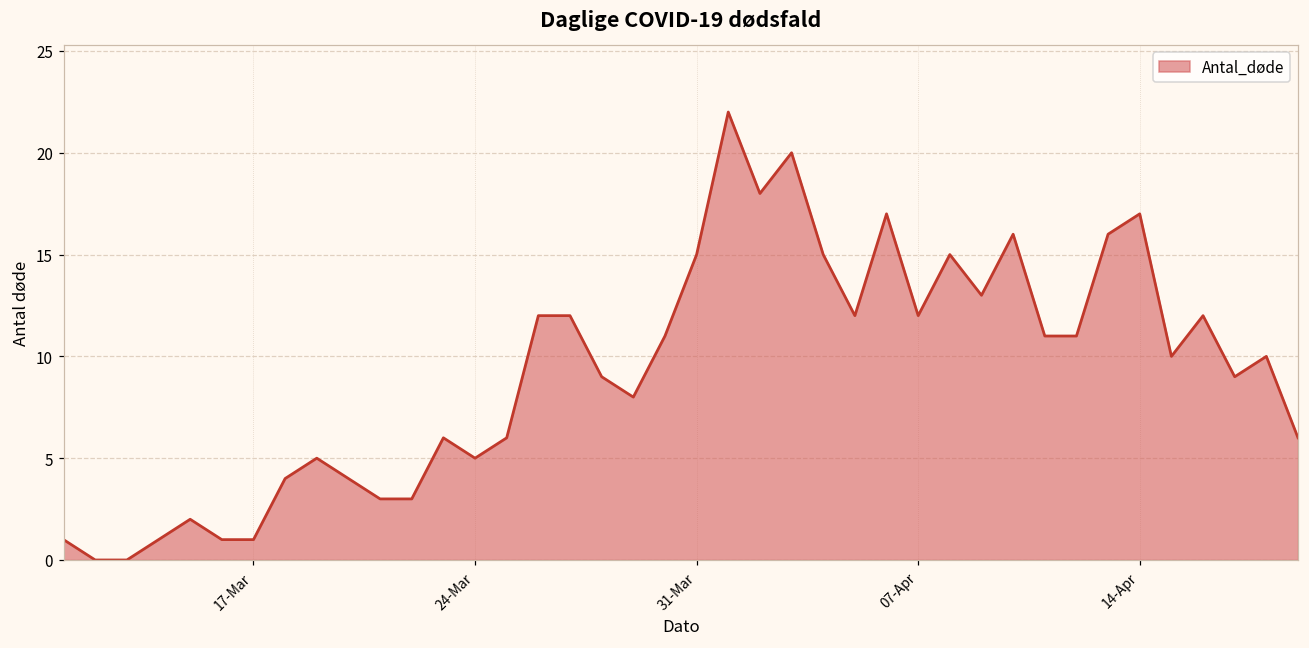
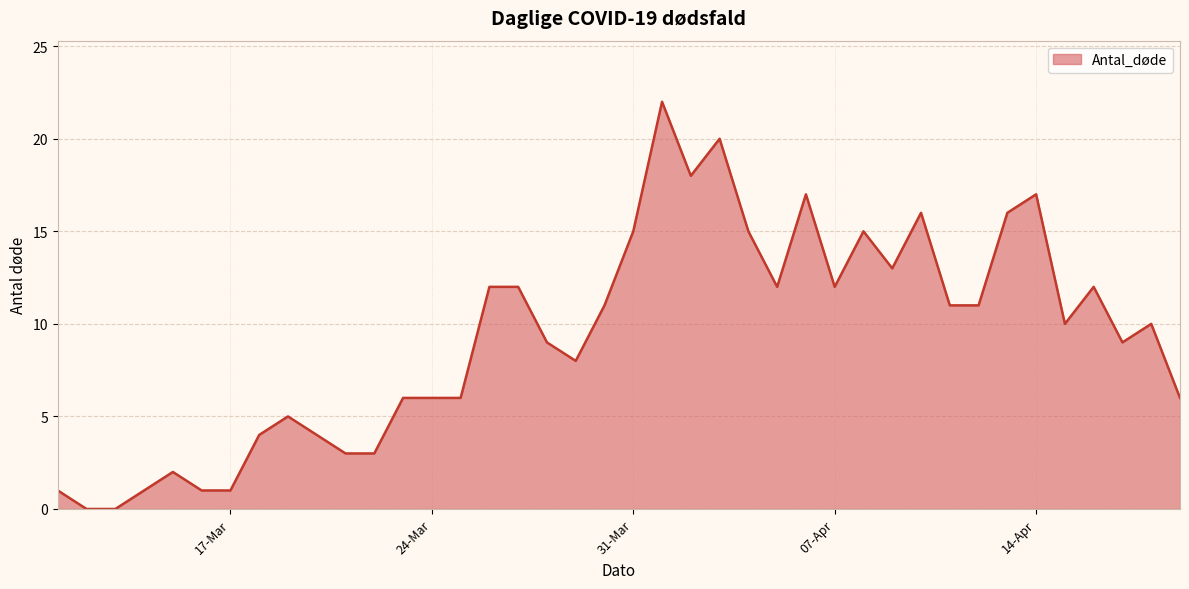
24-Mar: 5 -> 6
